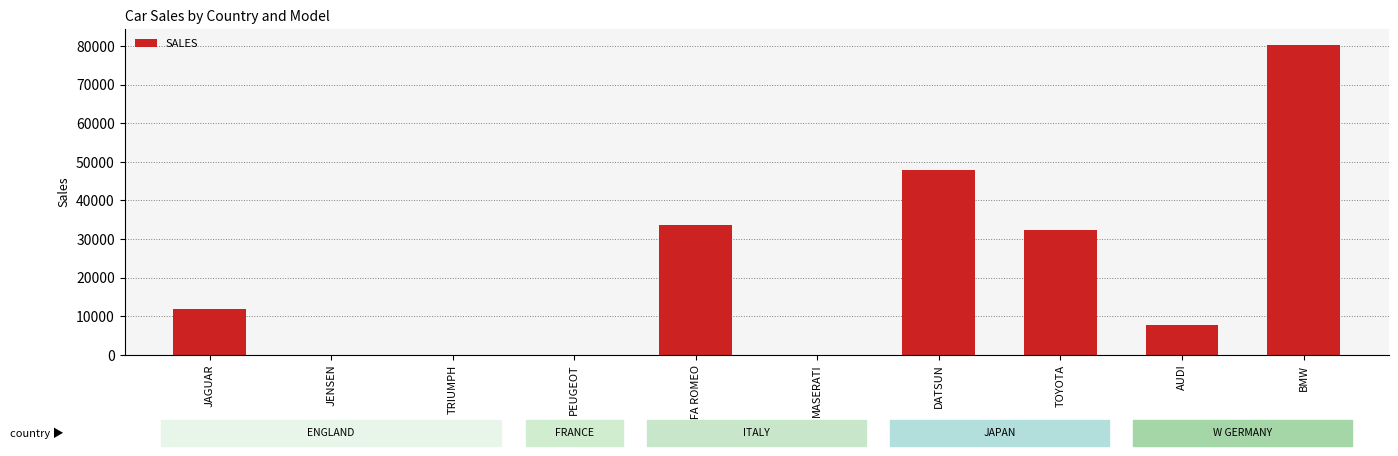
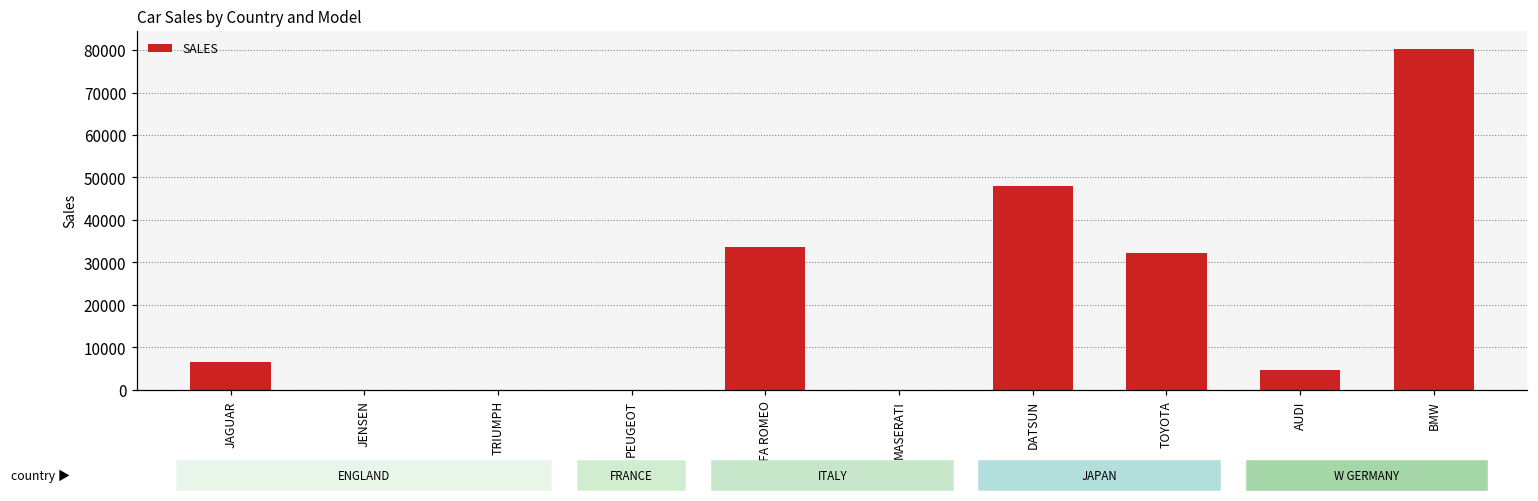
JAGUAR: 12000 -> 6000
AUDI: 8000 -> 5000
